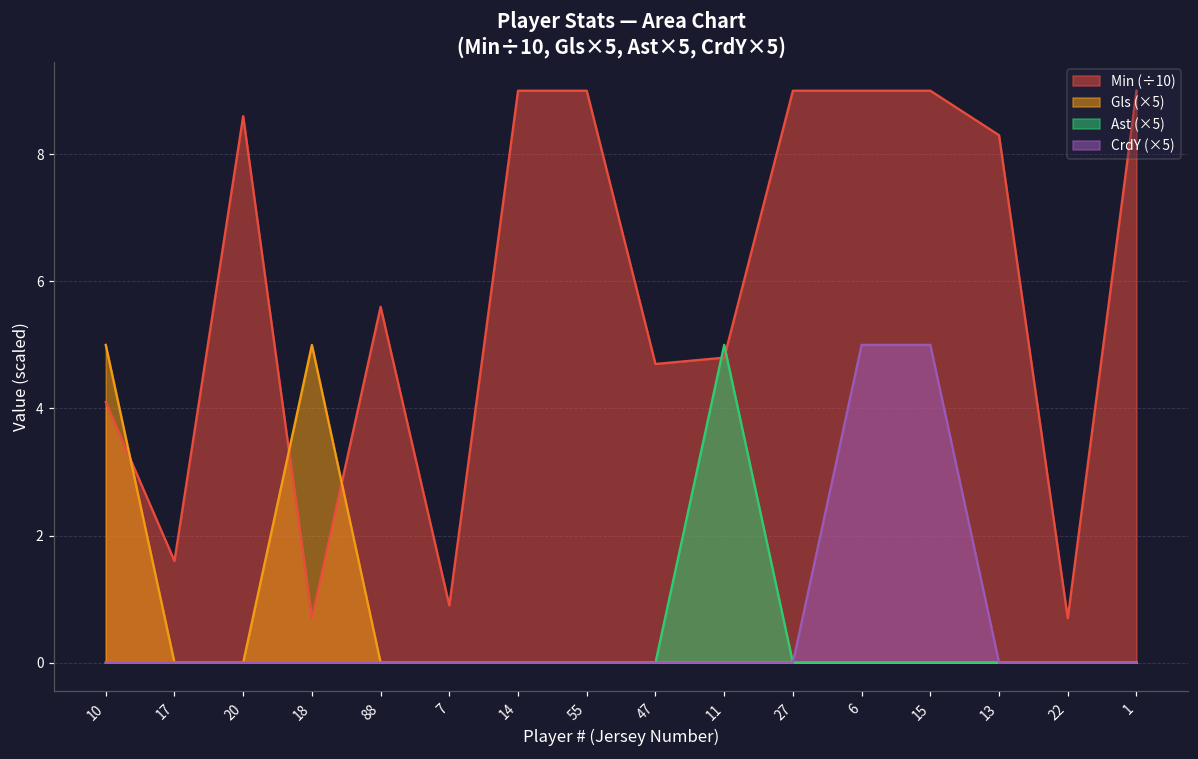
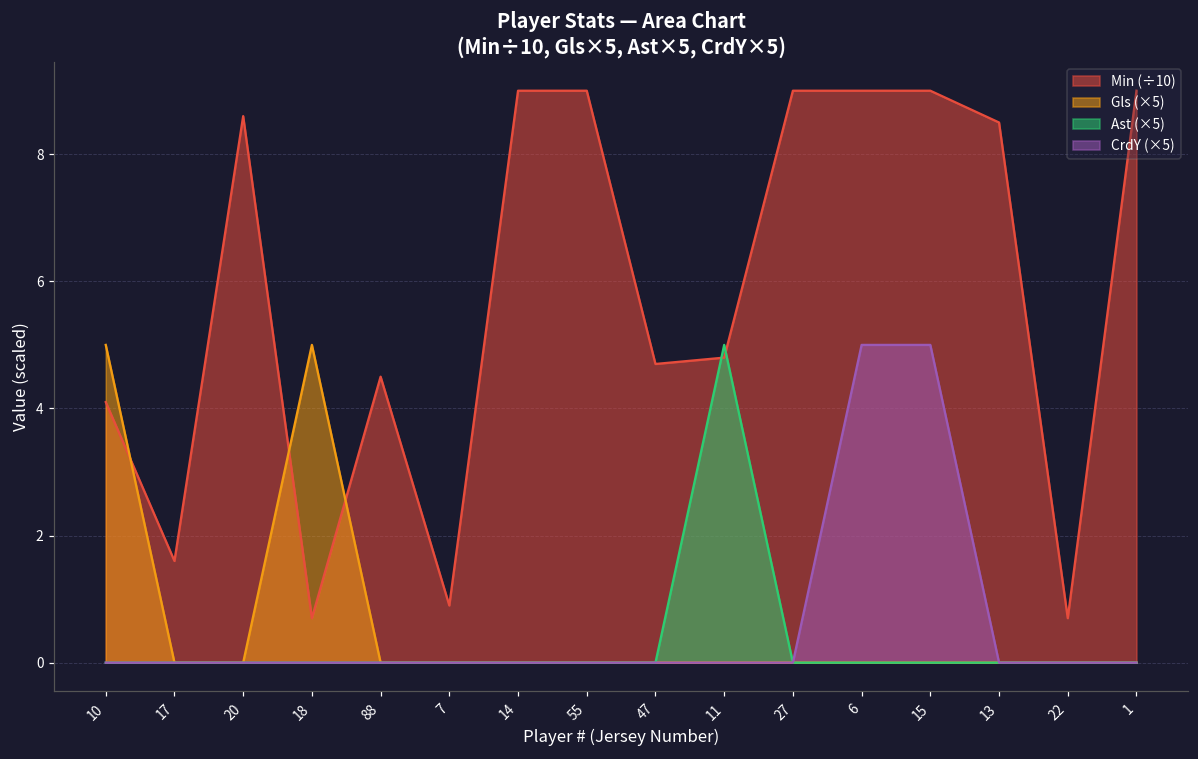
Min (÷10), 88: 5.6 -> 4.5
Min (÷10), 13: 8.3 -> 8.5
